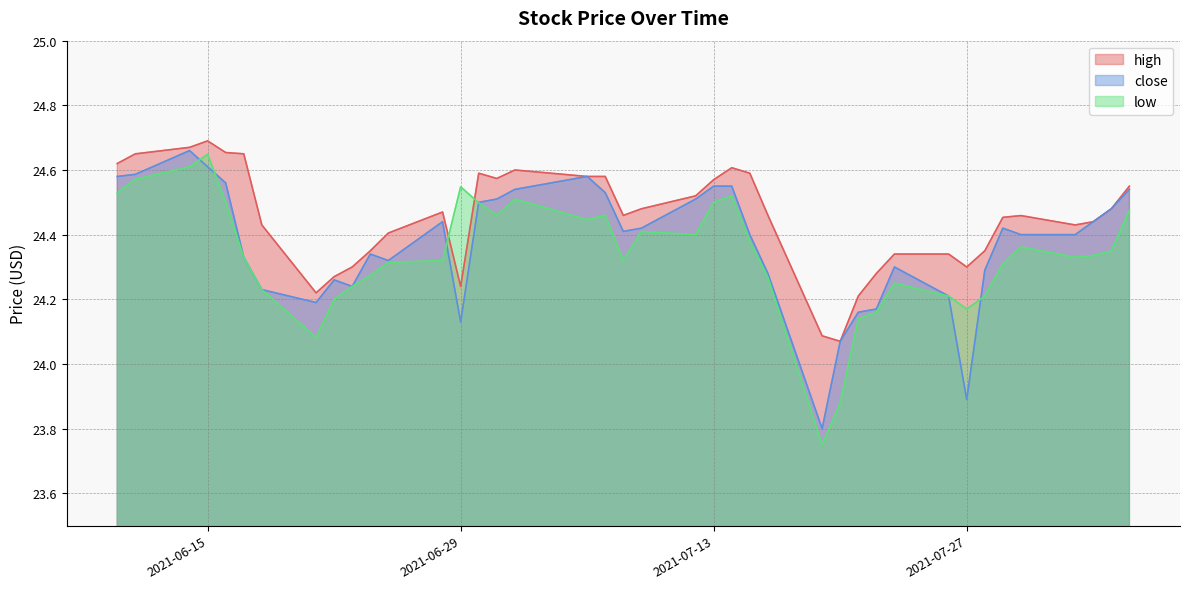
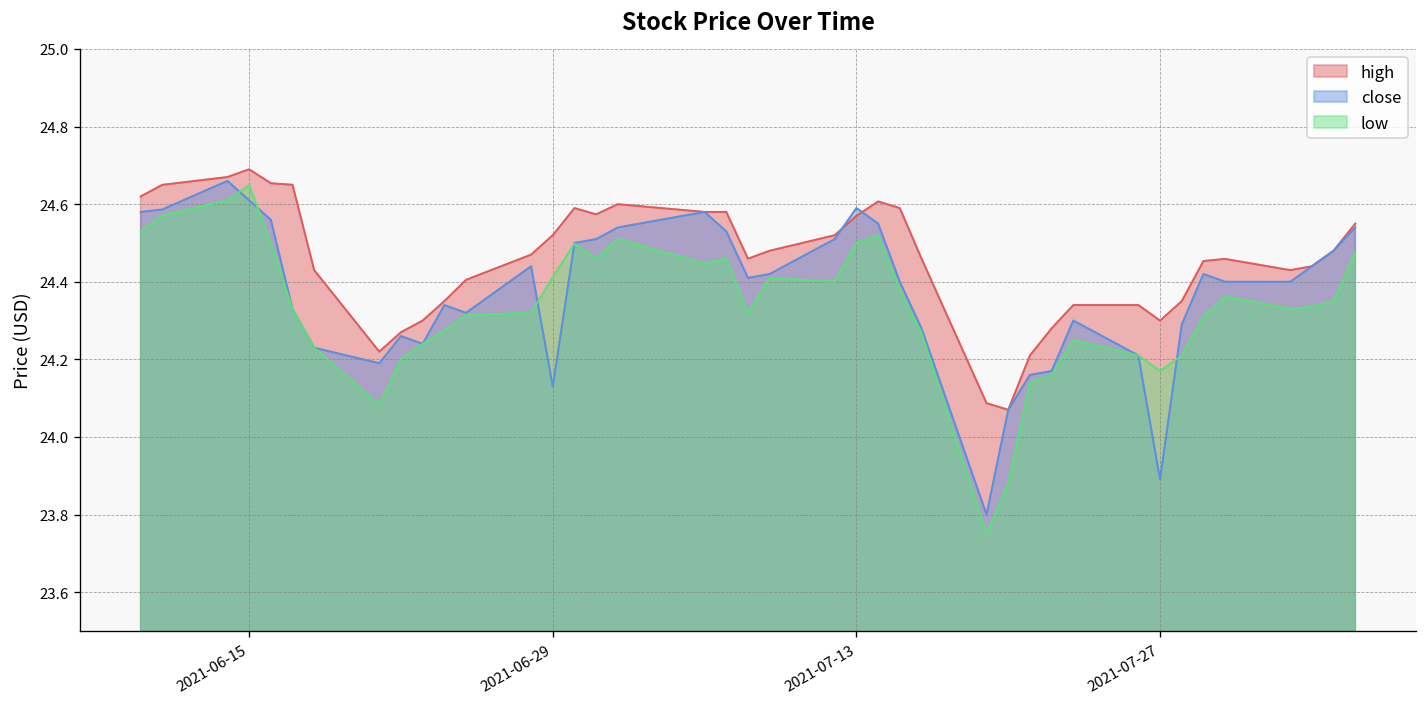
high, 2021-06-29: 24.24 -> 24.52
low, 2021-06-29: 24.55 -> 24.41
close, 2021-07-13: 24.55 -> 24.59
